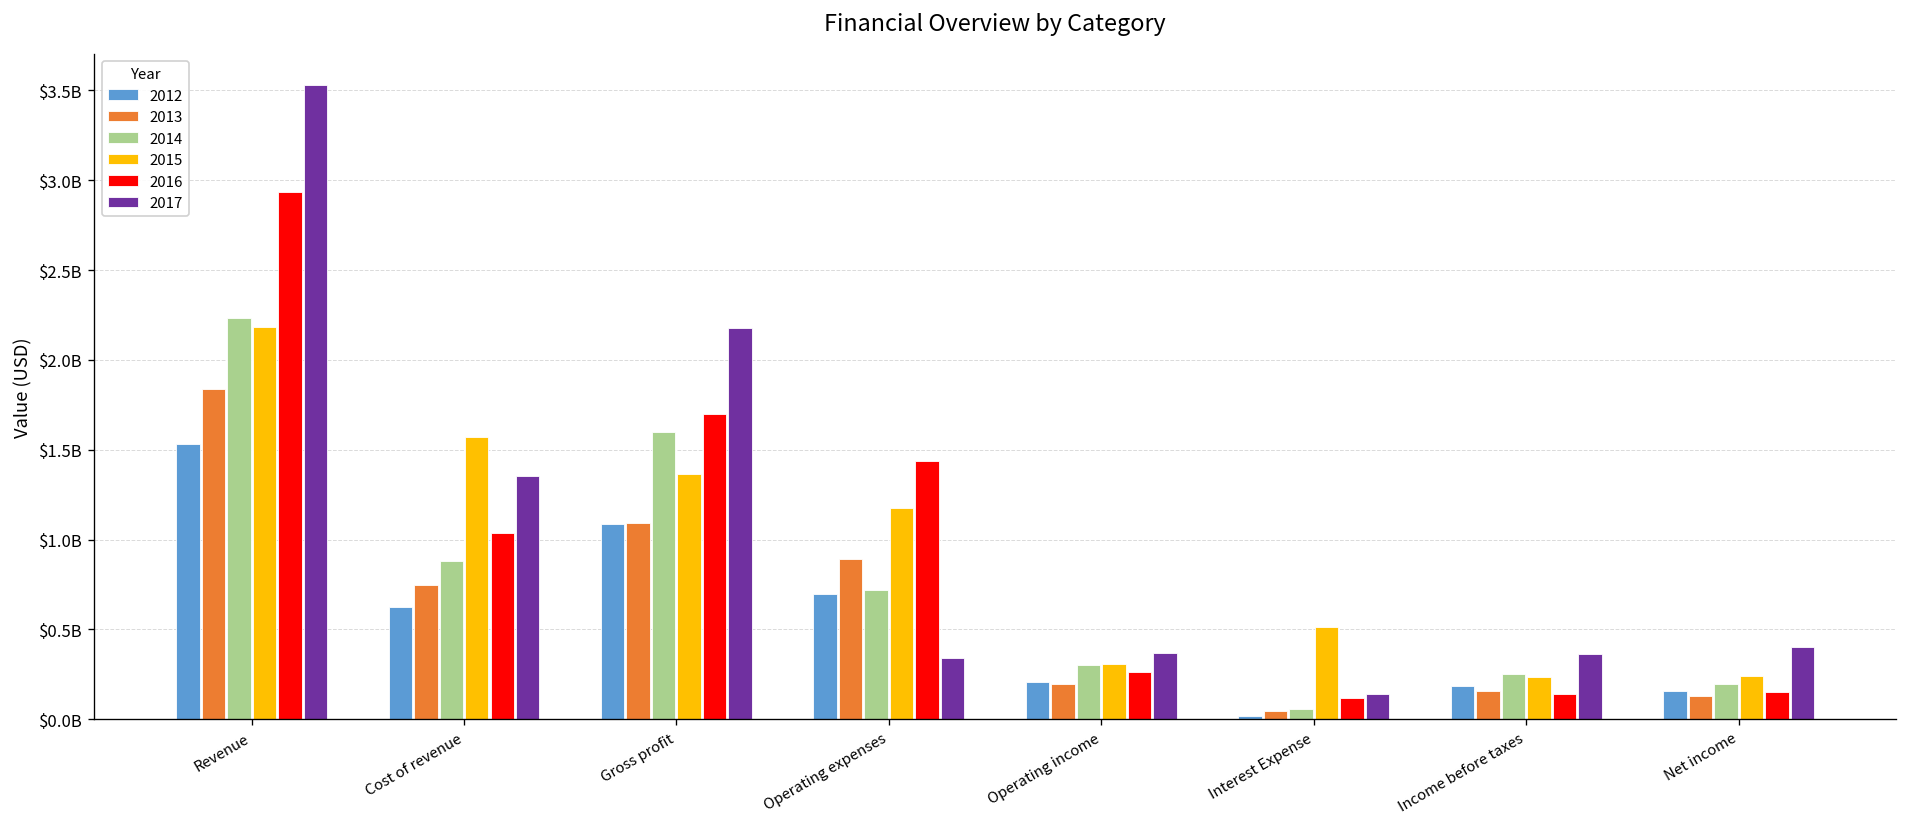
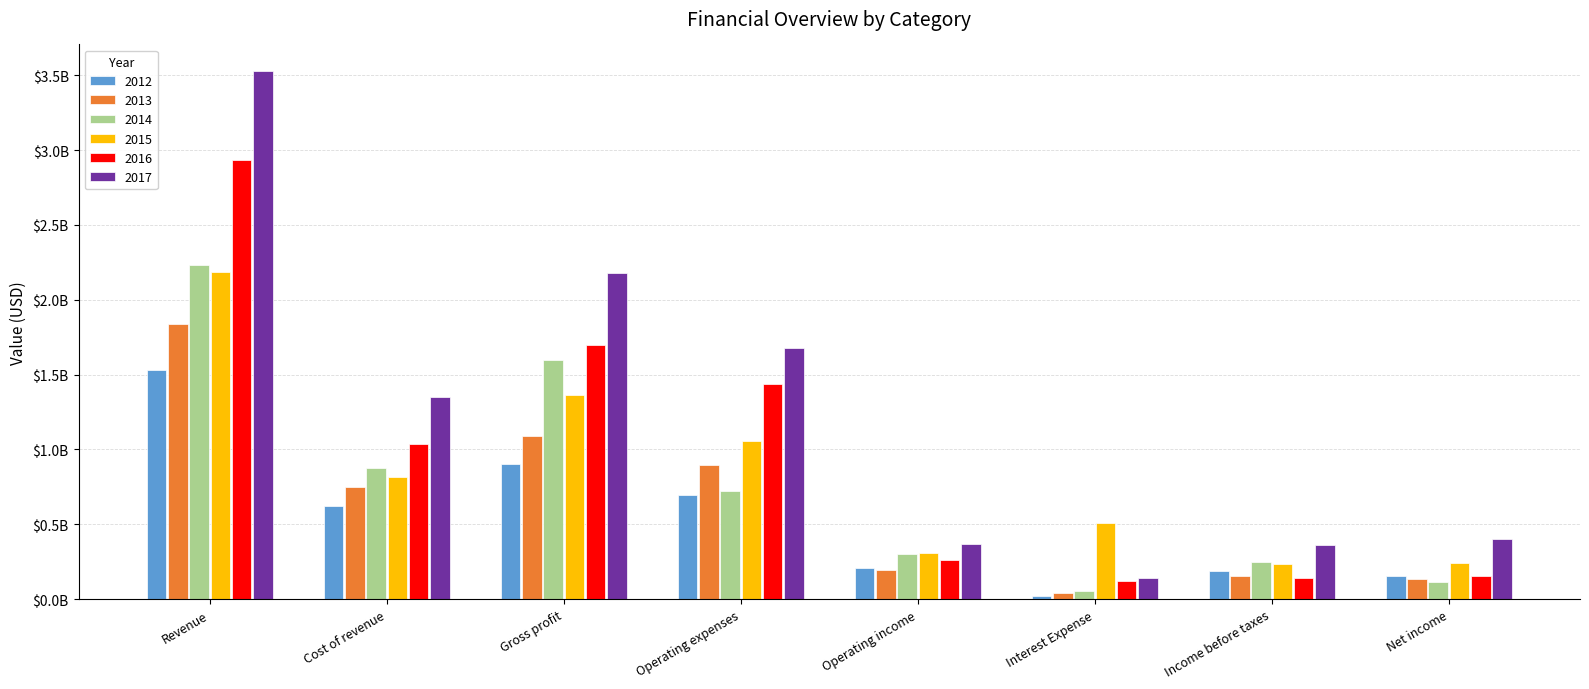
2015, Cost of revenue: $1570000000 -> $820000000
2012, Gross profit: $1090000000 -> $910000000
2015, Operating expenses: $1180000000 -> $1060000000
2017, Operating expenses: $340000000 -> $1680000000
2014, Net income: $190000000 -> $110000000
